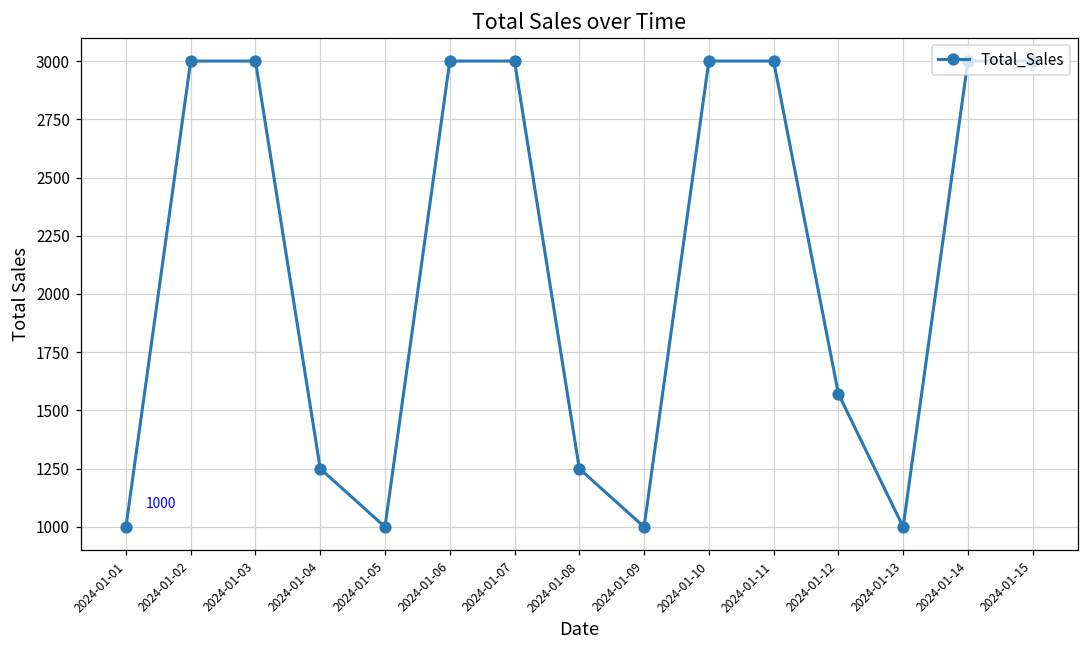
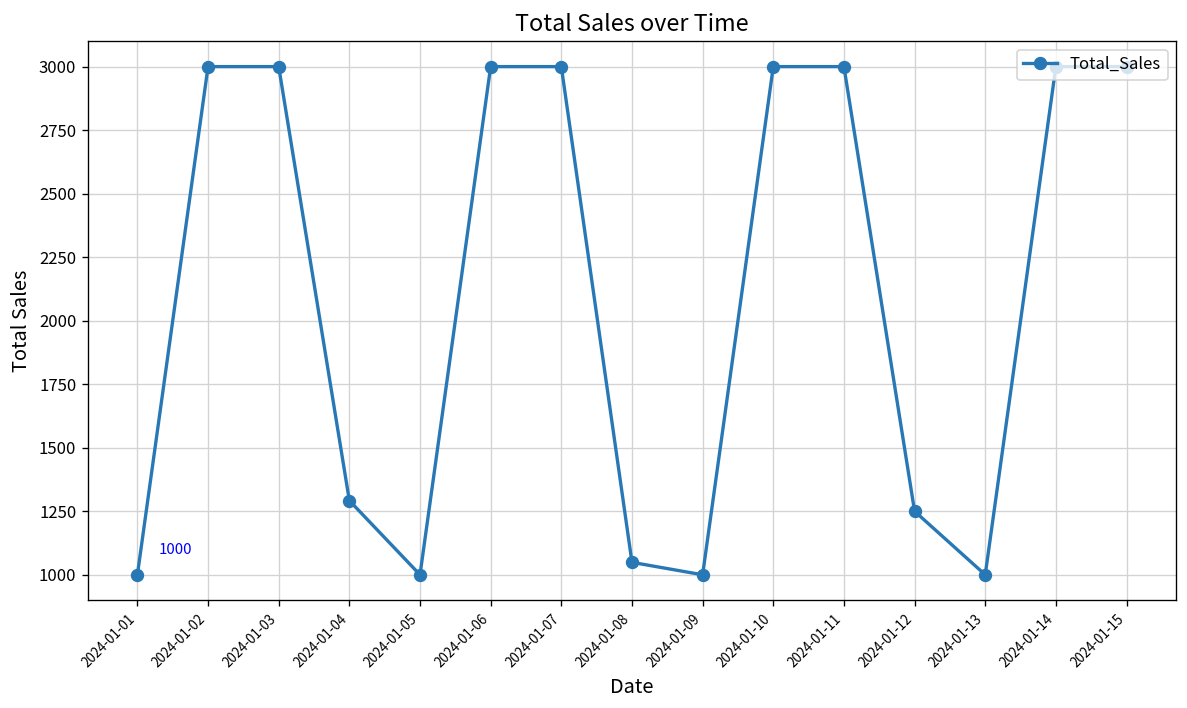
2024-01-04: 1250 -> 1290
2024-01-08: 1250 -> 1050
2024-01-12: 1570 -> 1250
